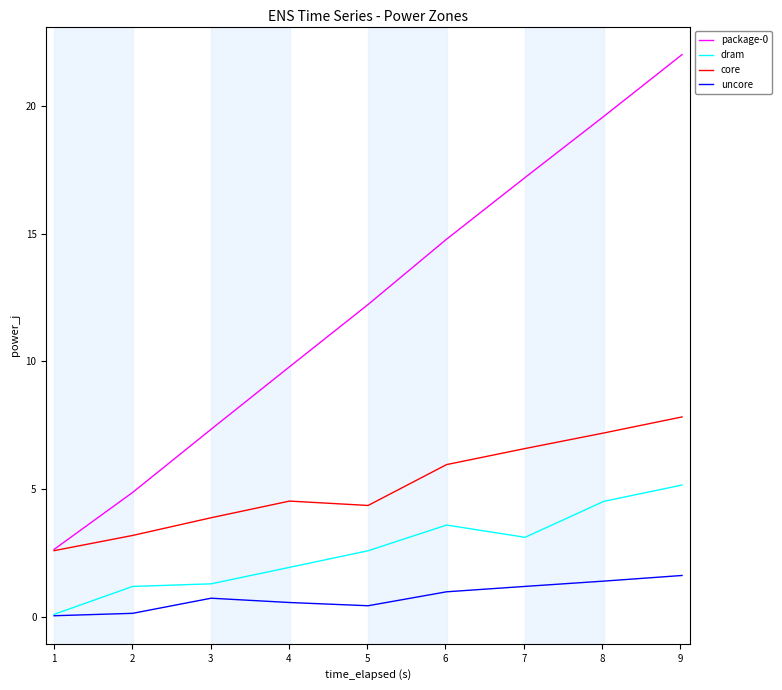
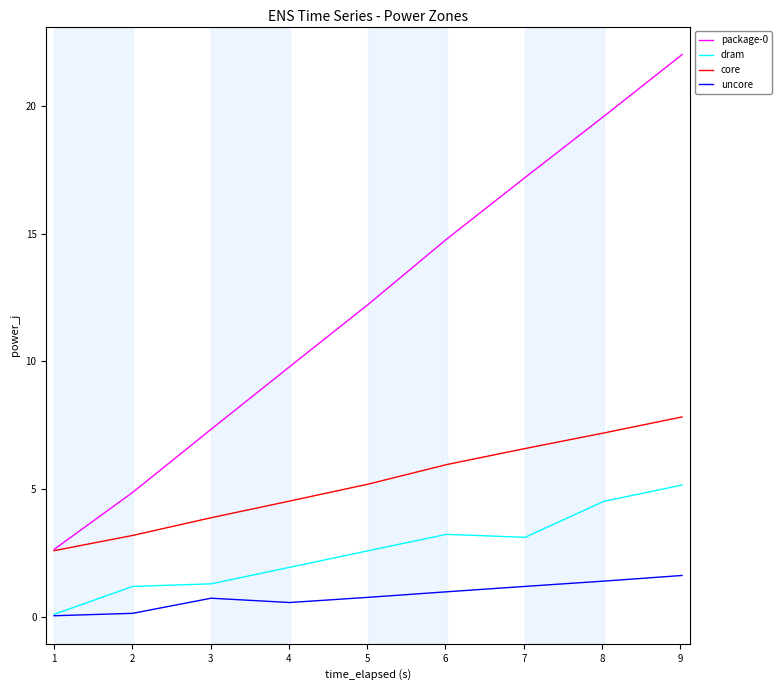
core, 5: 4.4 -> 5.2
uncore, 5: 0.4 -> 0.8
dram, 6: 3.6 -> 3.2
